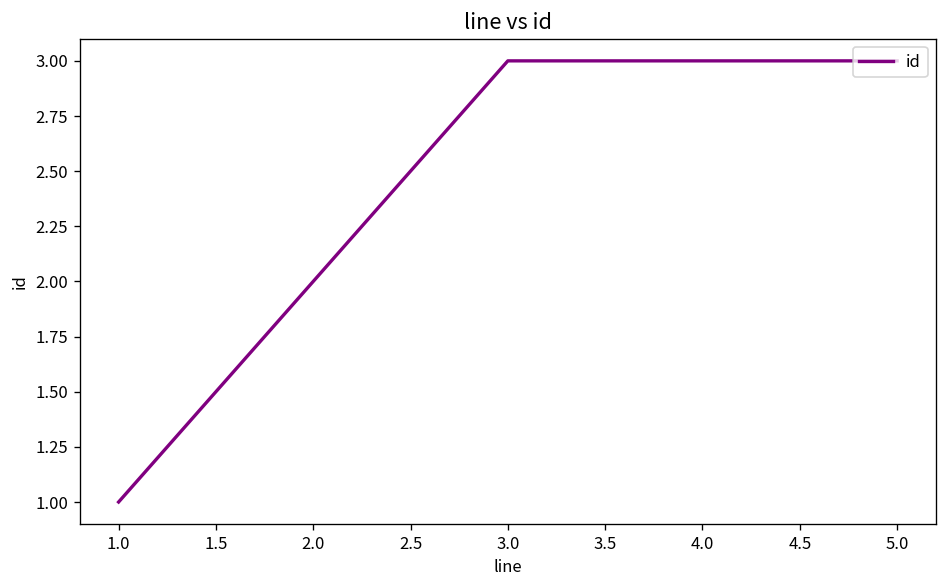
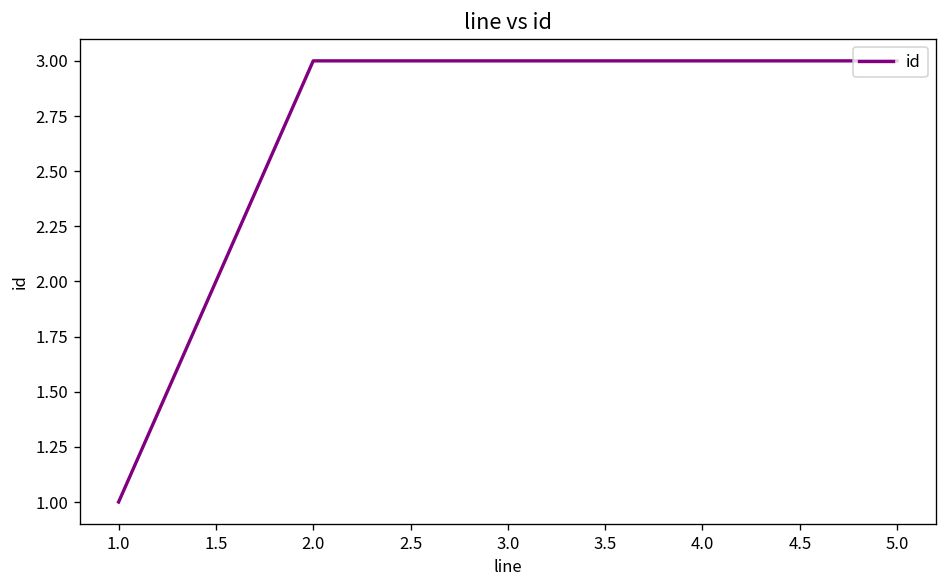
2.0: 2 -> 3
